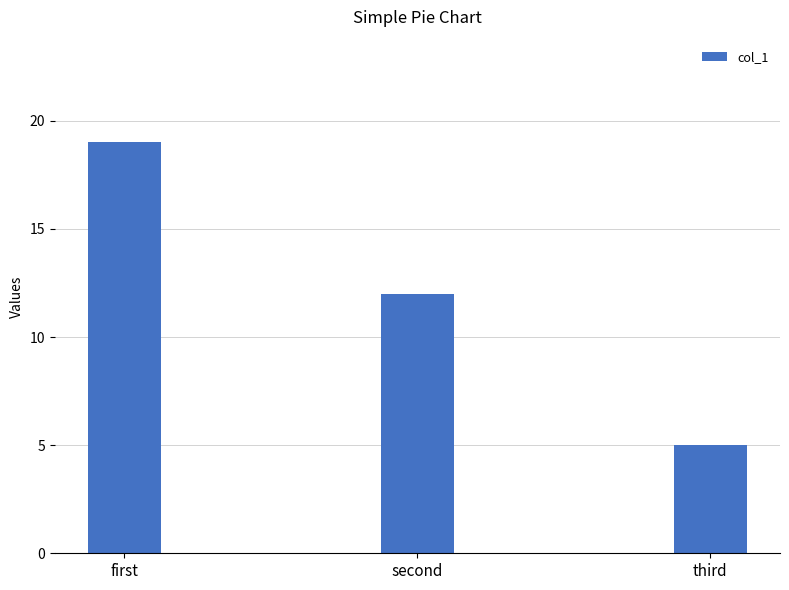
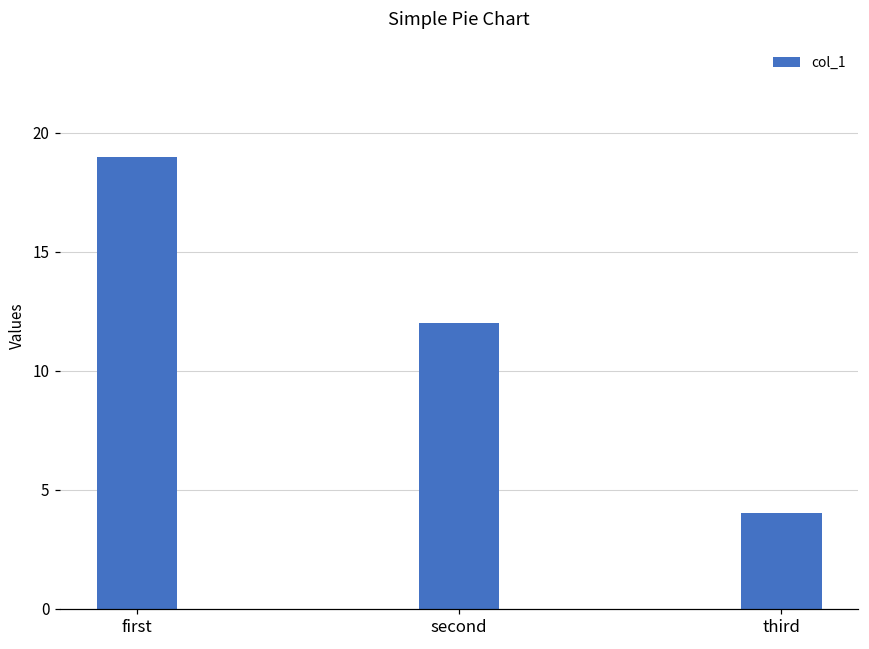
third: 5 -> 4
